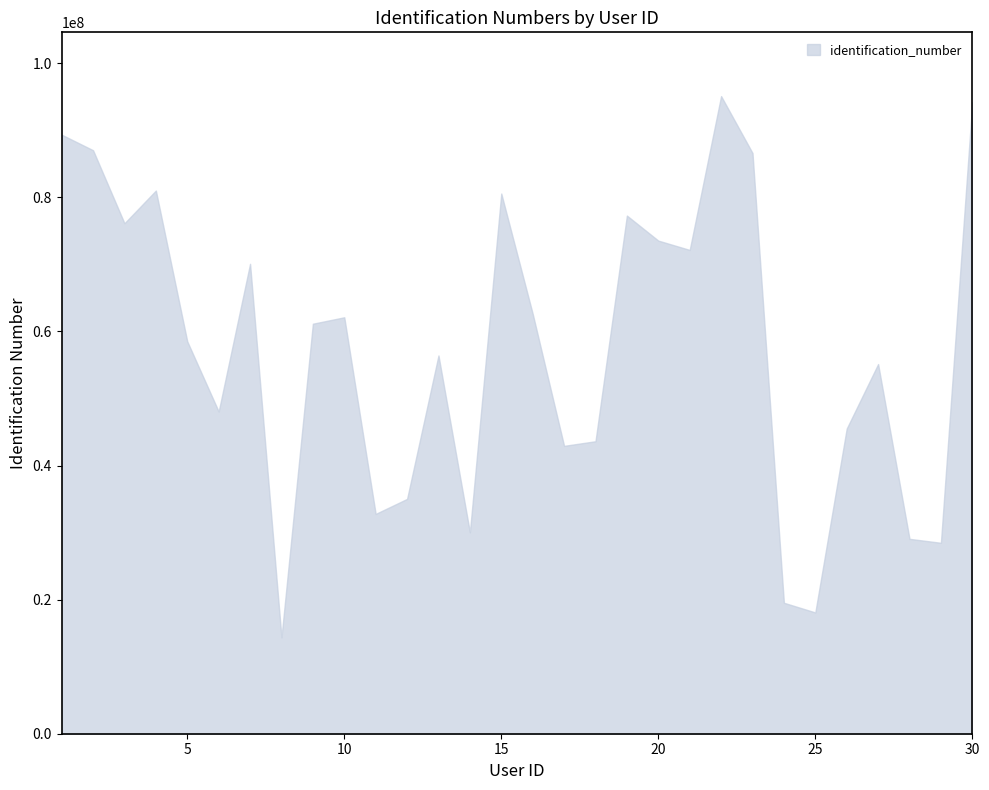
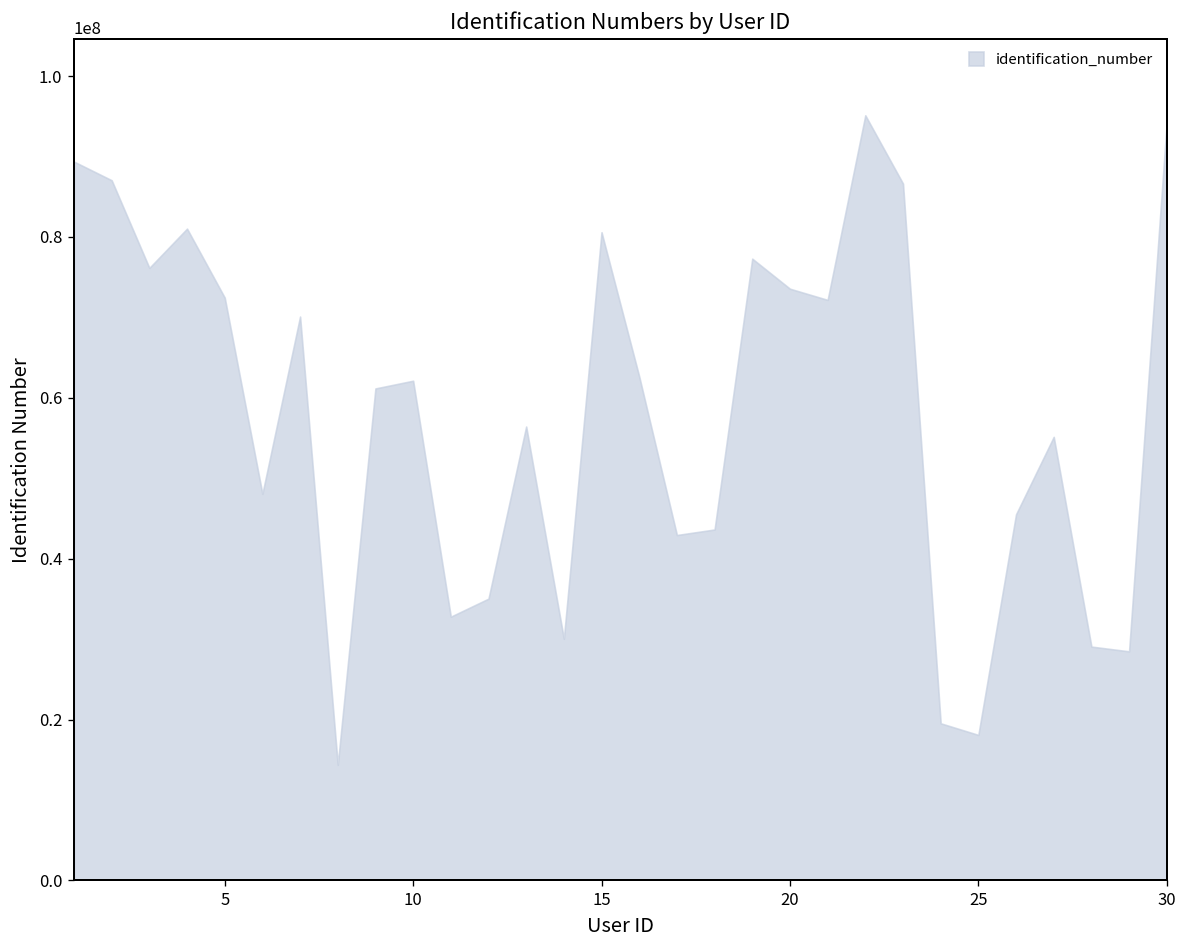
5: 59000000 -> 72000000
